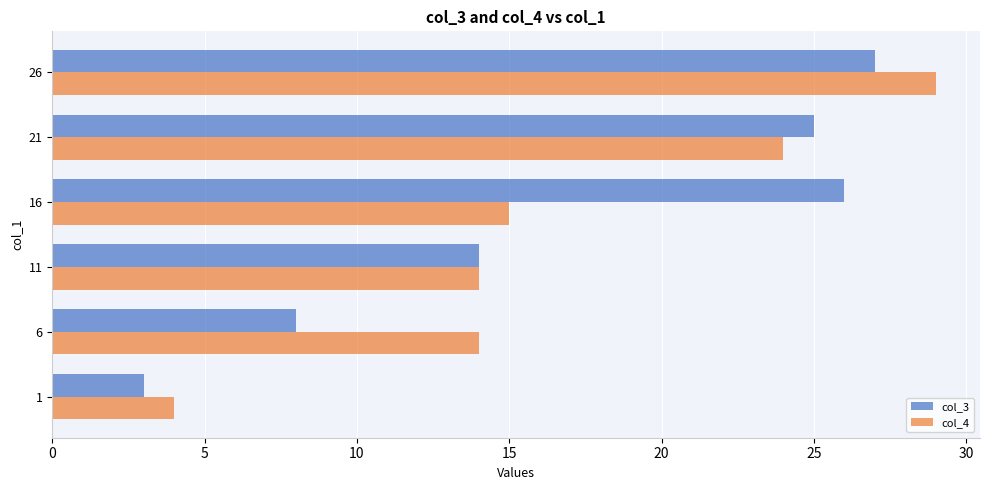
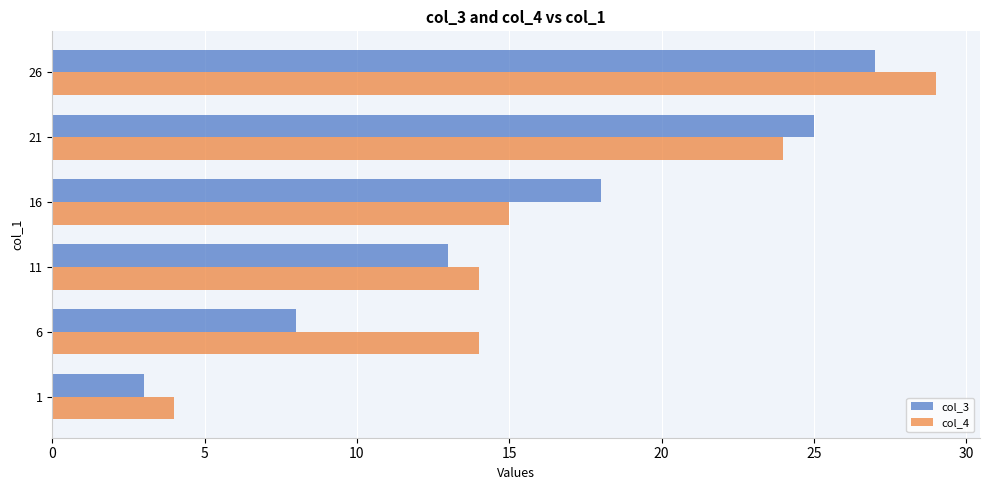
col_3, 16: 26 -> 18
col_3, 11: 14 -> 13
